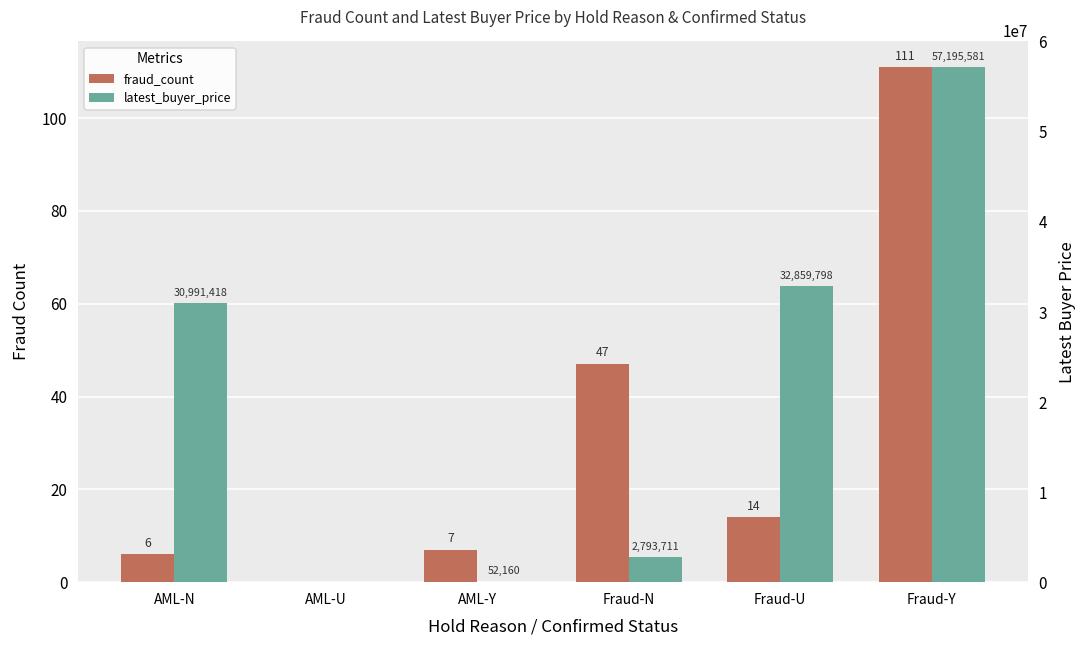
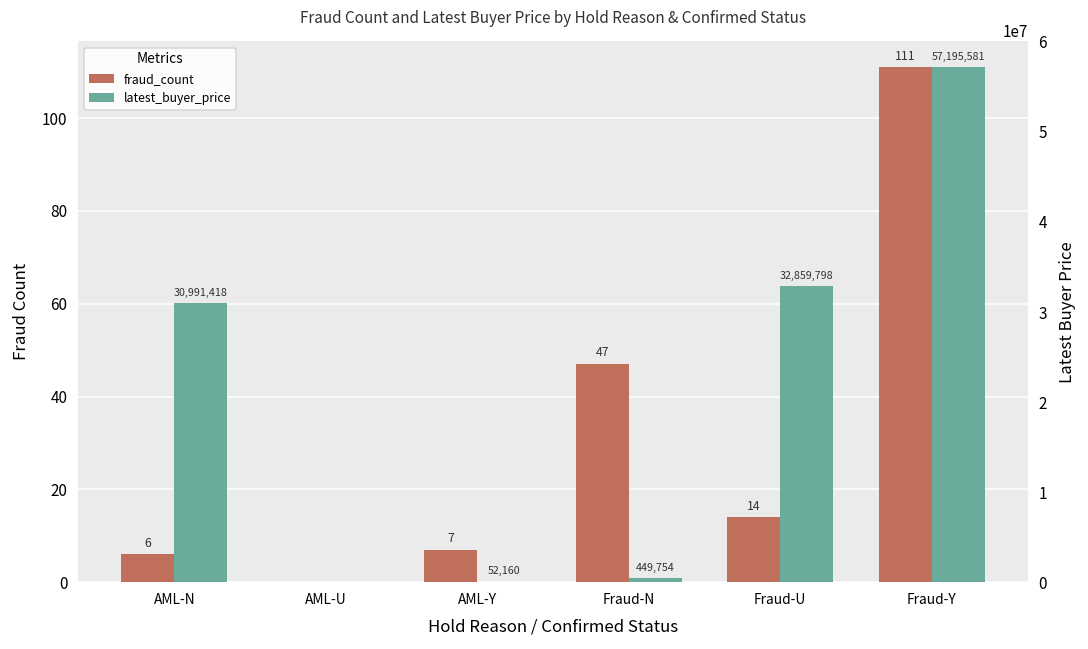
latest_buyer_price, Fraud-N: 2,793,711 -> 449,754
